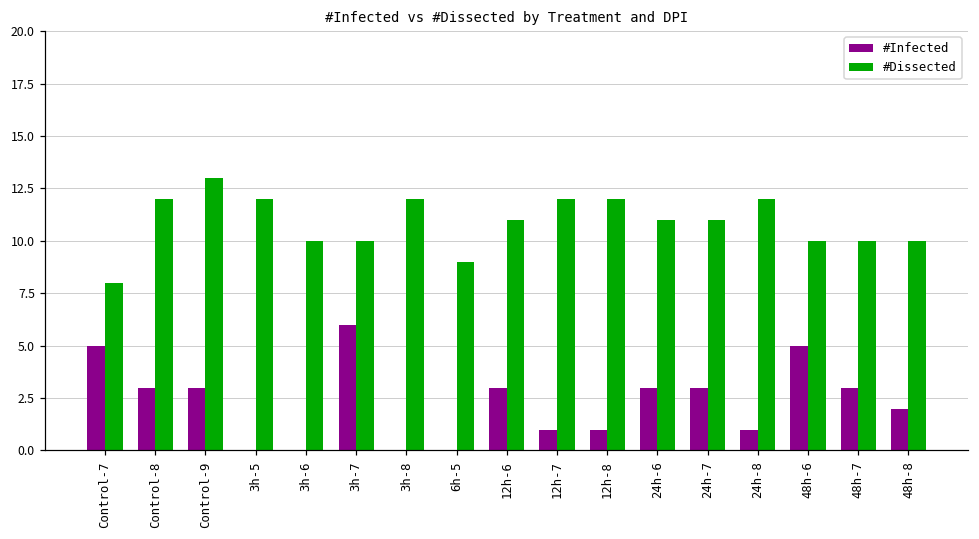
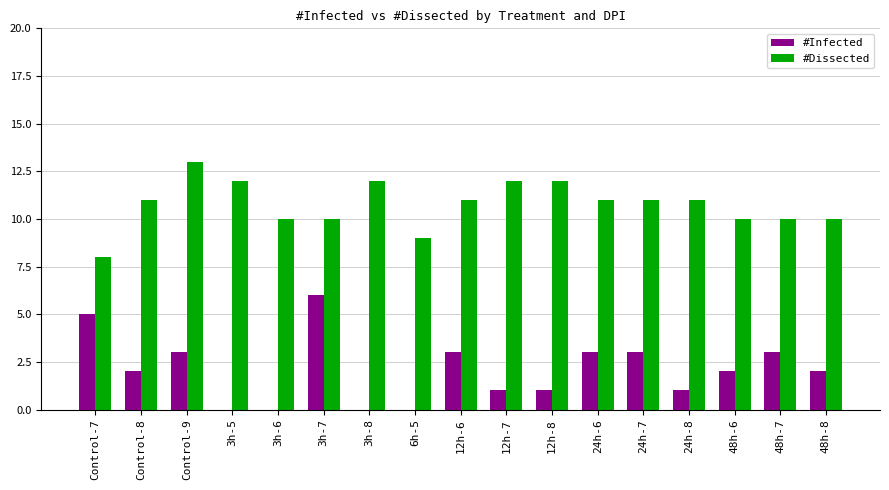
#Infected, Control-8: 3 -> 2
#Dissected, Control-8: 12 -> 11
#Dissected, 24h-8: 12 -> 11
#Infected, 48h-6: 5 -> 2
